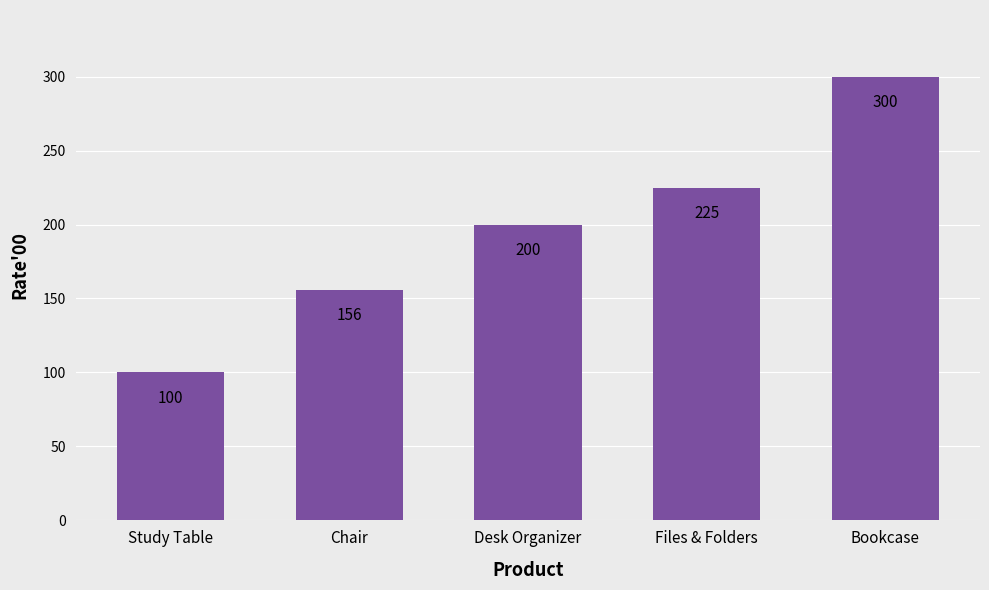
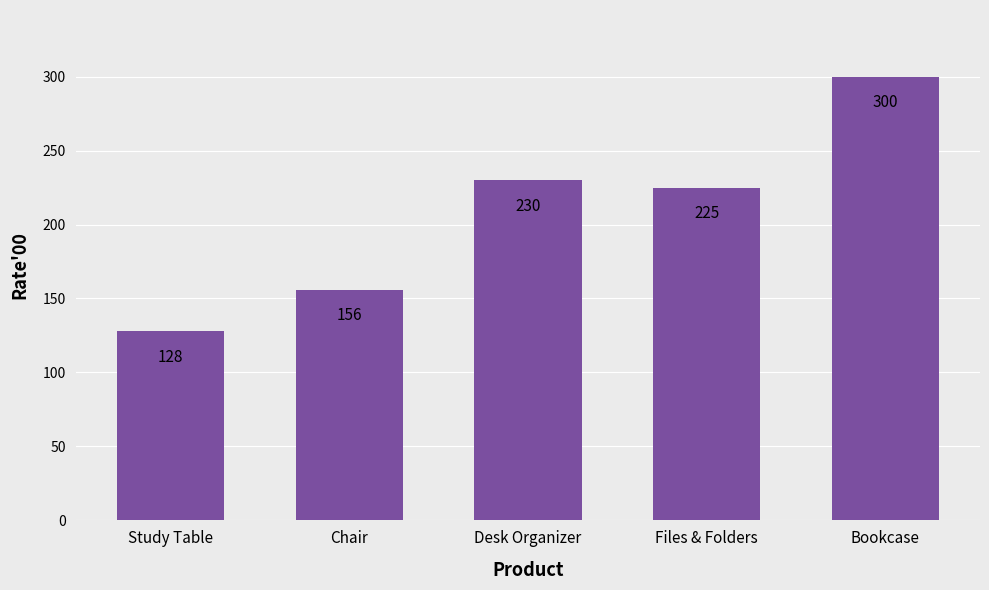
Study Table: 100 -> 128
Desk Organizer: 200 -> 230
